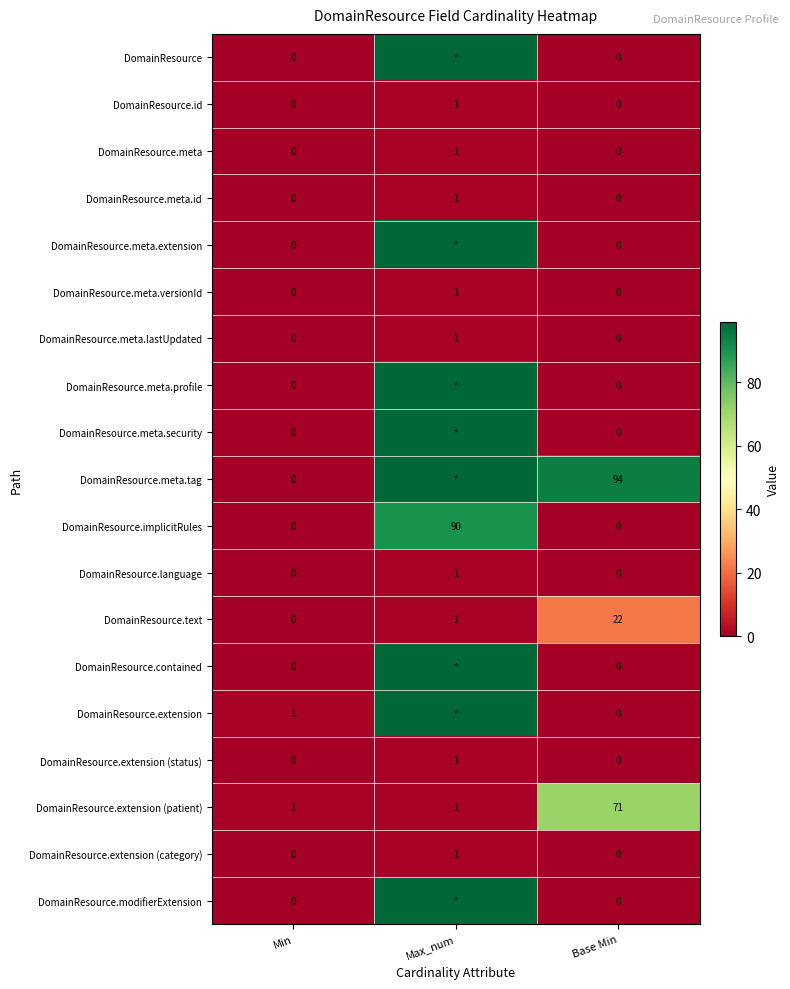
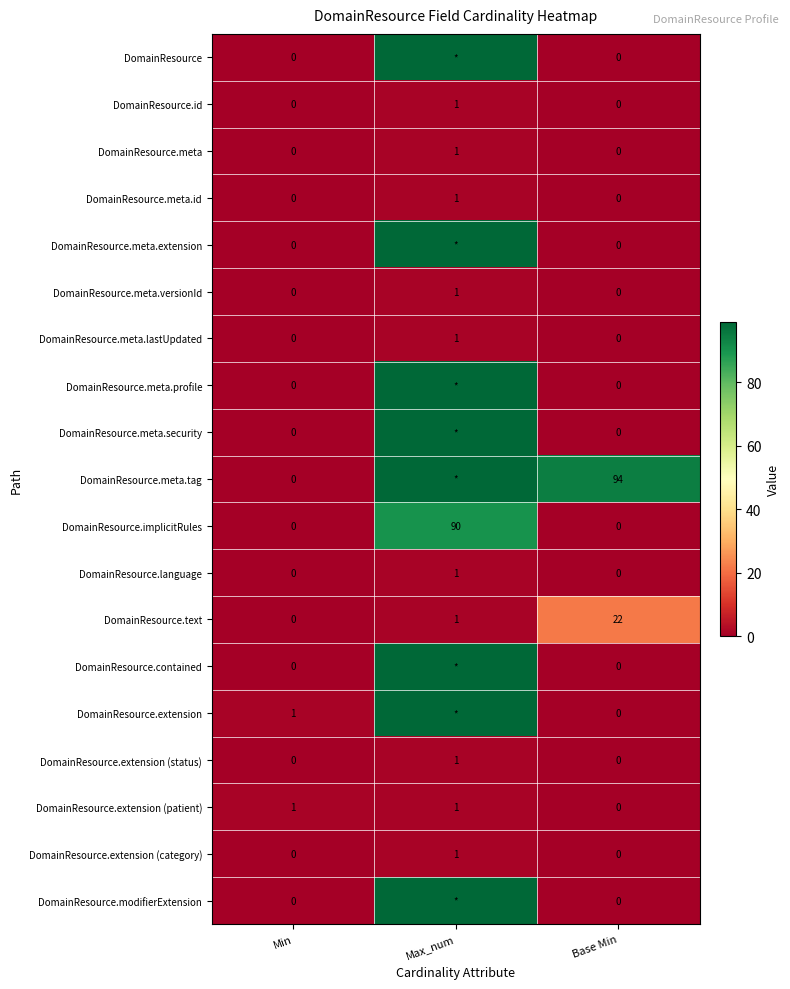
DomainResource.extension (patient), Base Min: 71 -> 0
